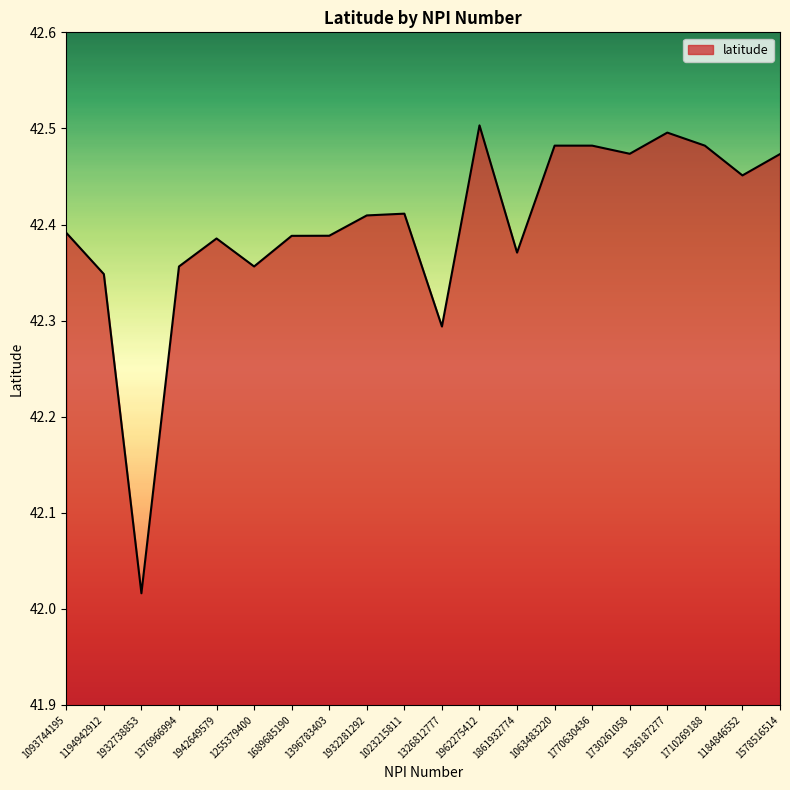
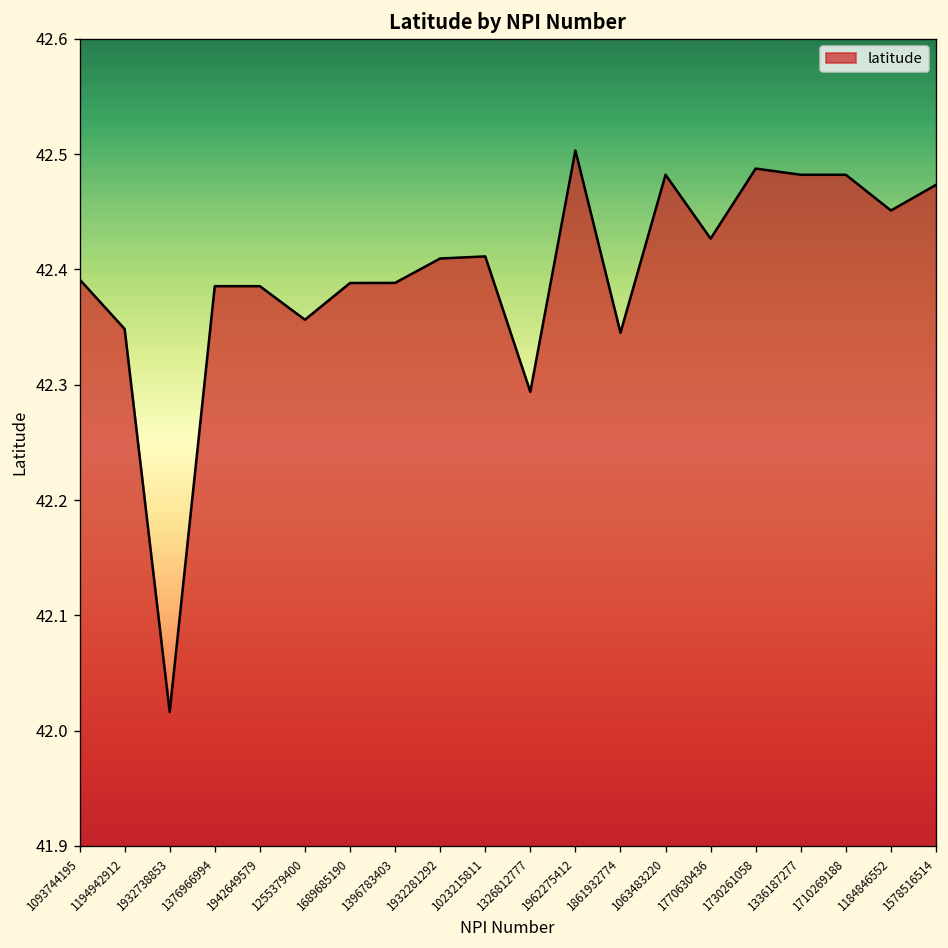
1376966994: 42.36 -> 42.39
1861932774: 42.37 -> 42.35
1770630436: 42.48 -> 42.43
1730261058: 42.47 -> 42.49
1336187277: 42.50 -> 42.48
